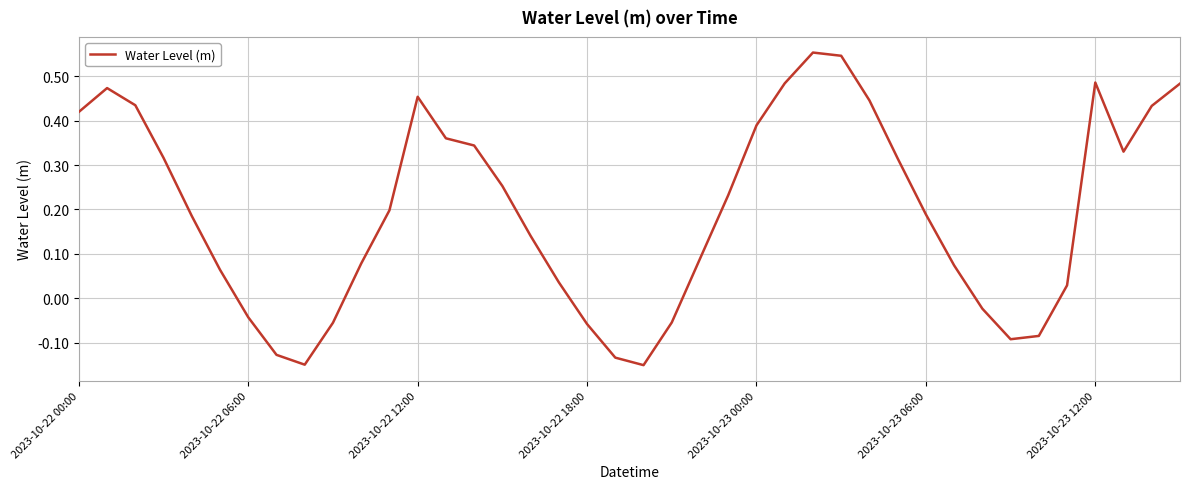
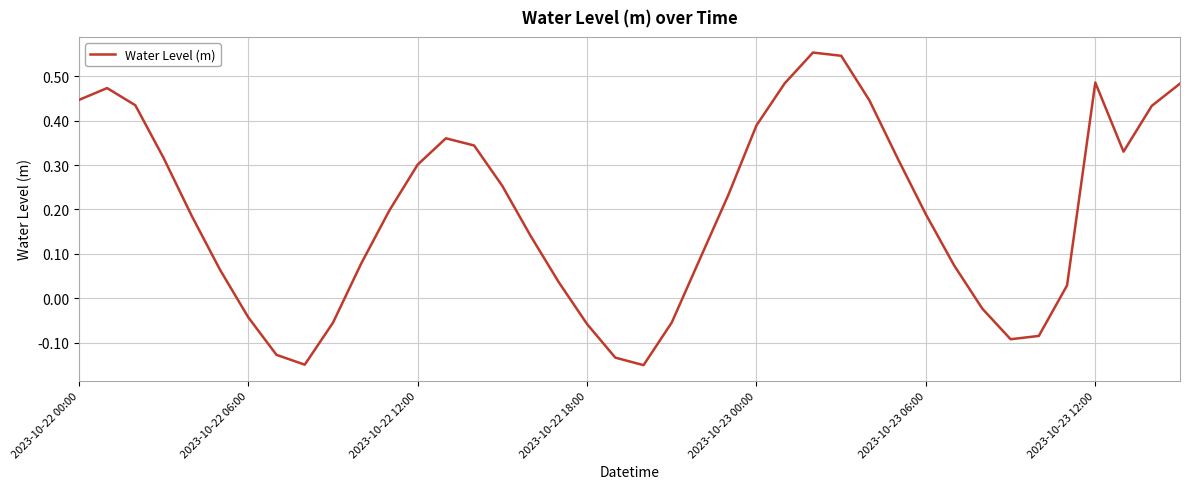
2023-10-22 00:00: 0.42 -> 0.45
2023-10-22 12:00: 0.45 -> 0.30
